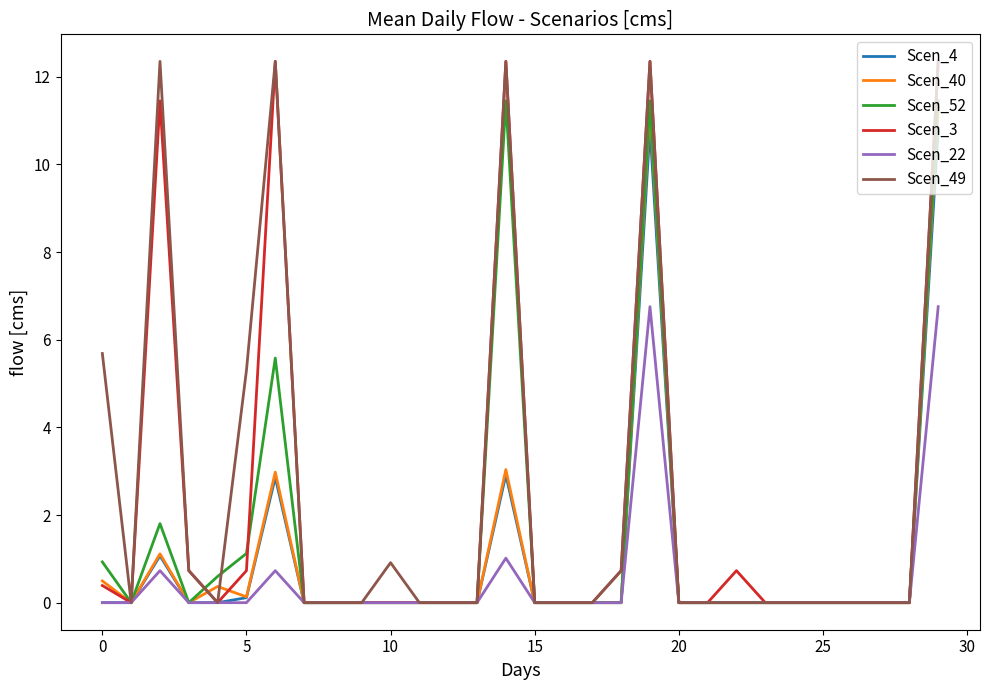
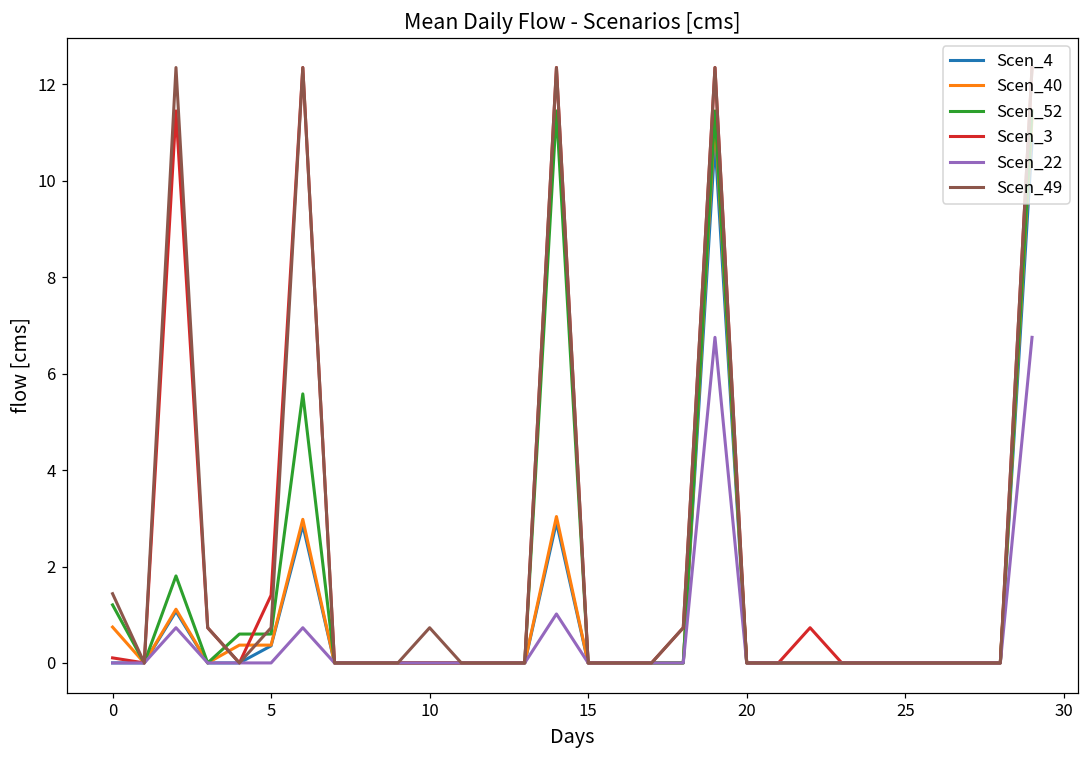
Scen_40, 0: 0.5 -> 0.7
Scen_52, 0: 0.9 -> 1.2
Scen_3, 0: 0.4 -> 0.1
Scen_49, 0: 5.7 -> 1.4
Scen_4, 5: 0.1 -> 0.4
Scen_40, 5: 0.1 -> 0.4
Scen_52, 5: 1.1 -> 0.6
Scen_3, 5: 0.7 -> 1.4
Scen_49, 5: 5.3 -> 0.7
Scen_49, 10: 0.9 -> 0.7
